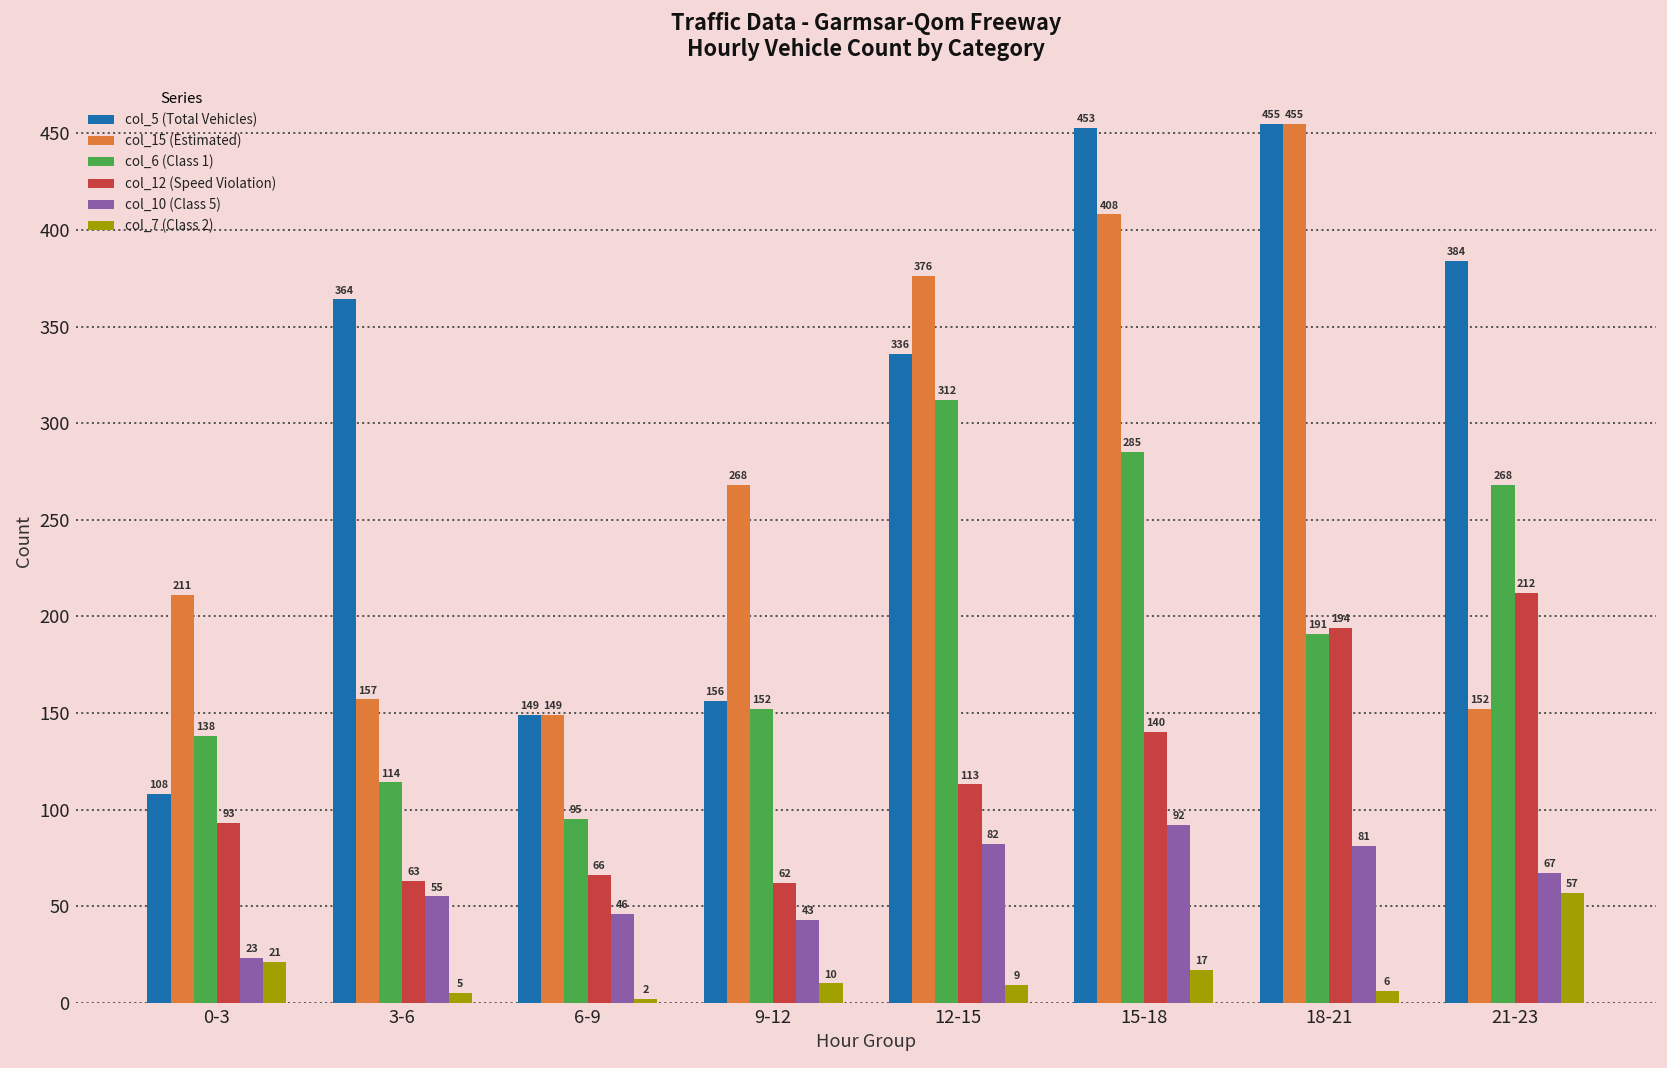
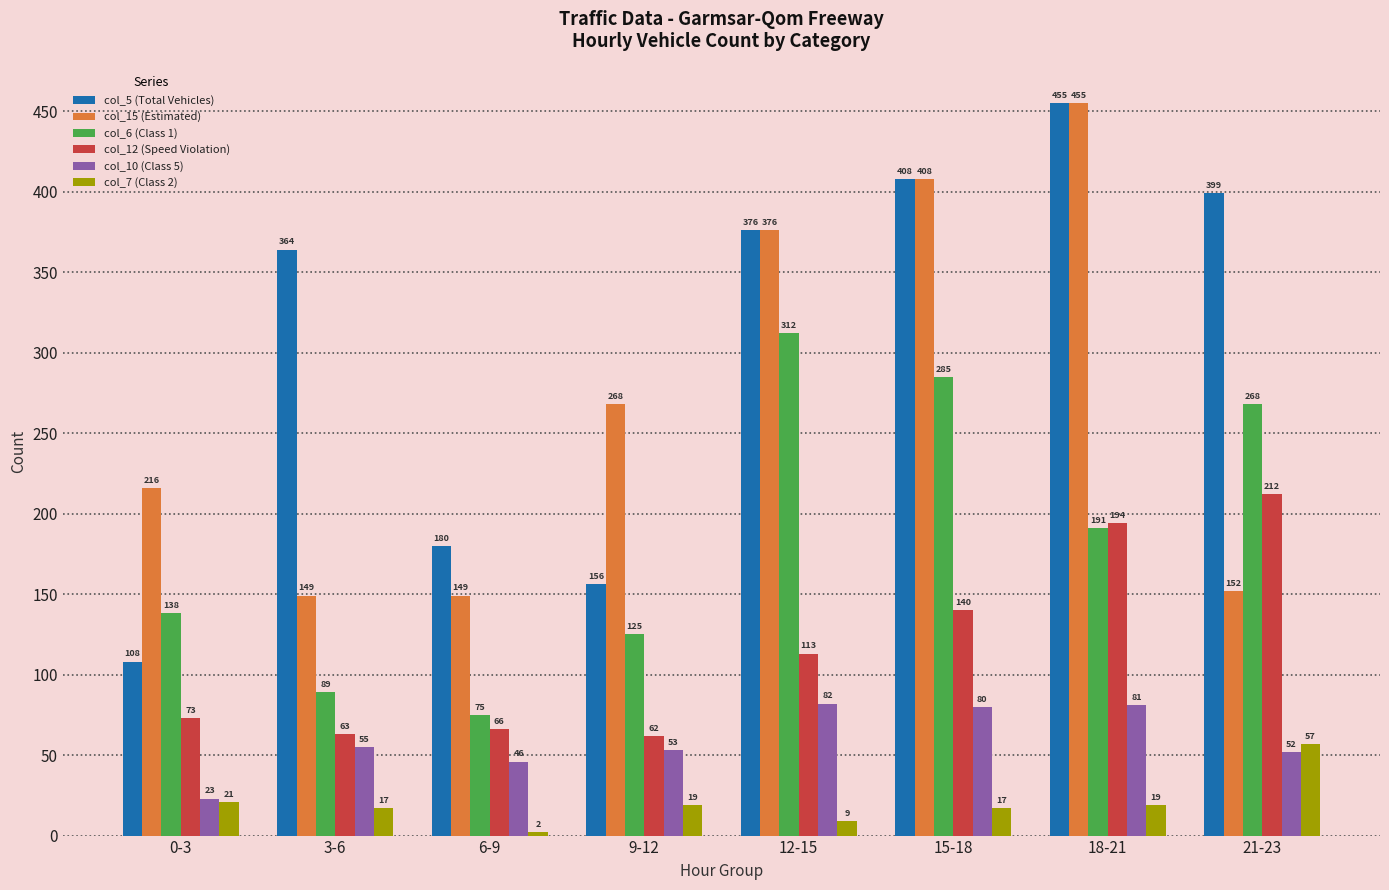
col_15 (Estimated), 0-3: 211 -> 216
col_12 (Speed Violation), 0-3: 93 -> 73
col_15 (Estimated), 3-6: 157 -> 149
col_6 (Class 1), 3-6: 114 -> 89
col_7 (Class 2), 3-6: 5 -> 17
col_5 (Total Vehicles), 6-9: 149 -> 180
col_6 (Class 1), 6-9: 95 -> 75
col_6 (Class 1), 9-12: 152 -> 125
col_10 (Class 5), 9-12: 43 -> 53
col_7 (Class 2), 9-12: 10 -> 19
col_5 (Total Vehicles), 12-15: 336 -> 376
col_5 (Total Vehicles), 15-18: 453 -> 408
col_10 (Class 5), 15-18: 92 -> 80
col_7 (Class 2), 18-21: 6 -> 19
col_5 (Total Vehicles), 21-23: 384 -> 399
col_10 (Class 5), 21-23: 67 -> 52
